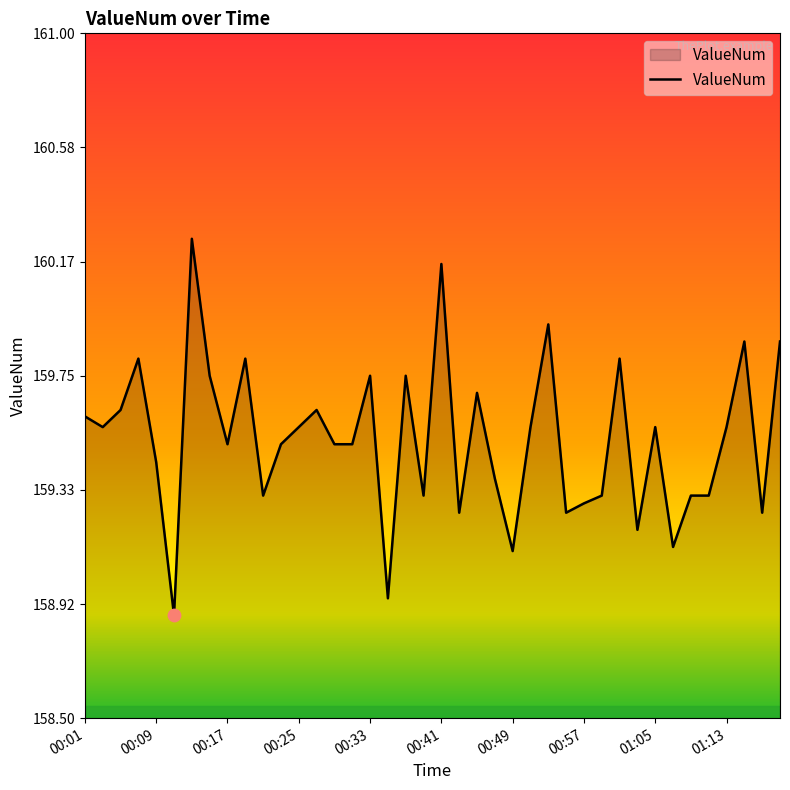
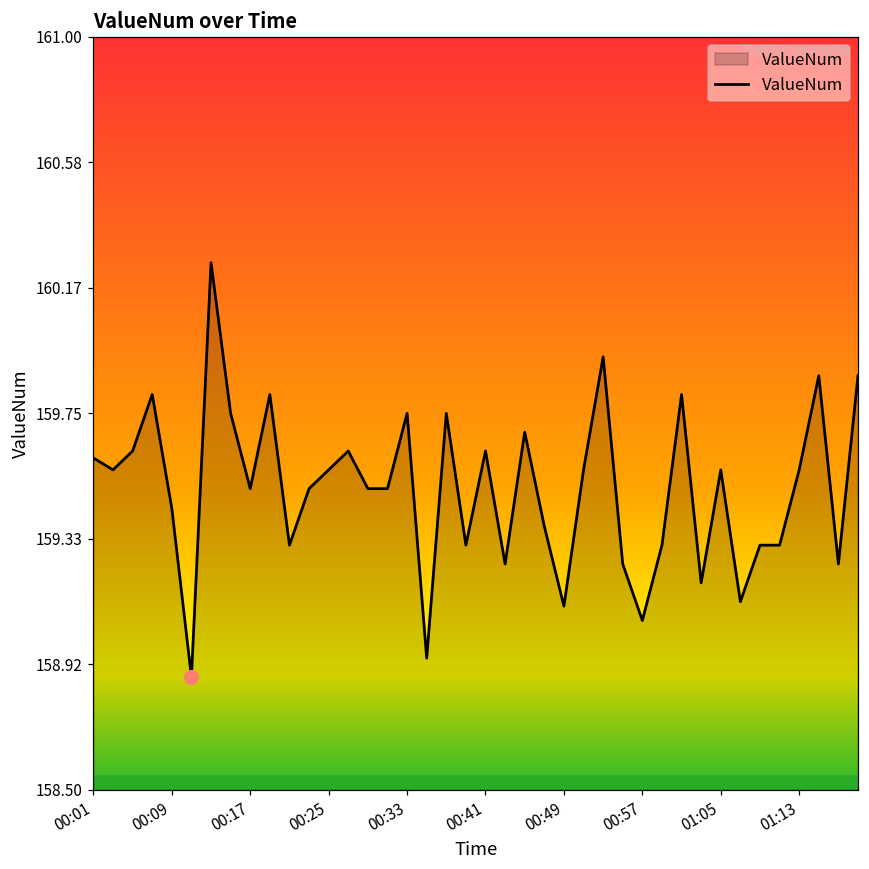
ValueNum, 00:41: 160.16 -> 159.63
ValueNum, 00:57: 159.28 -> 159.06
